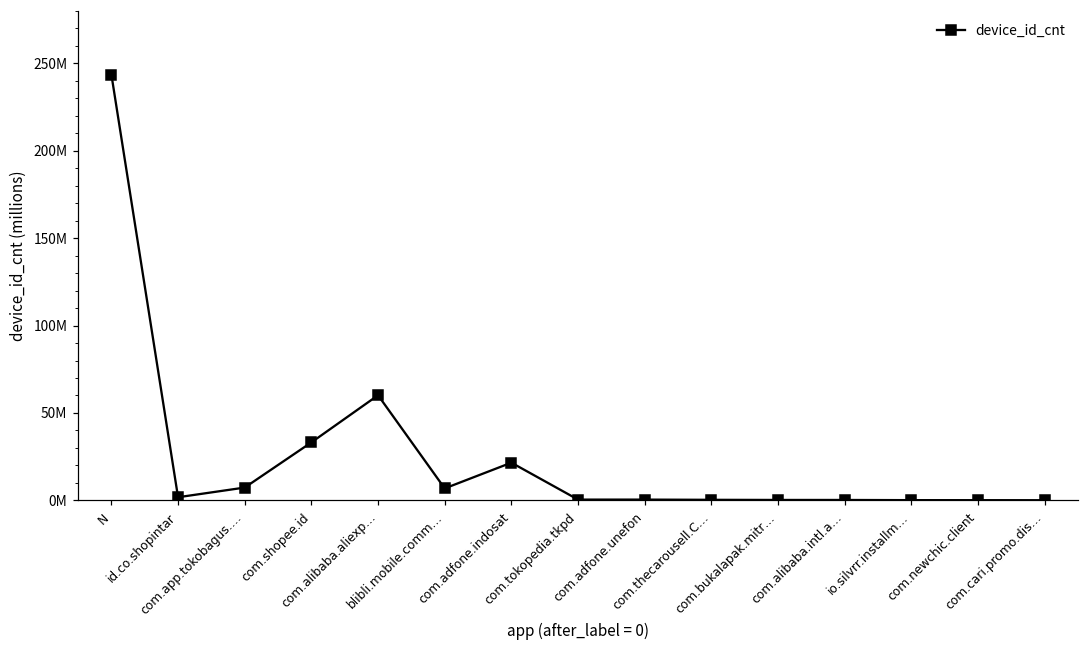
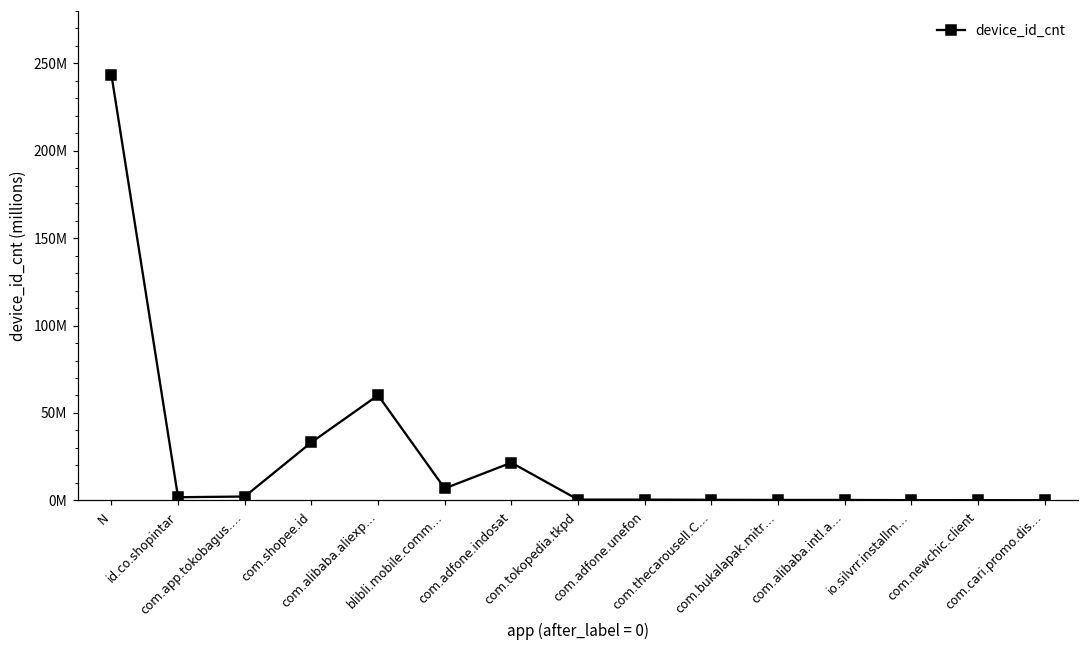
com.app.tokobagus.…: 7000000 -> 2000000
